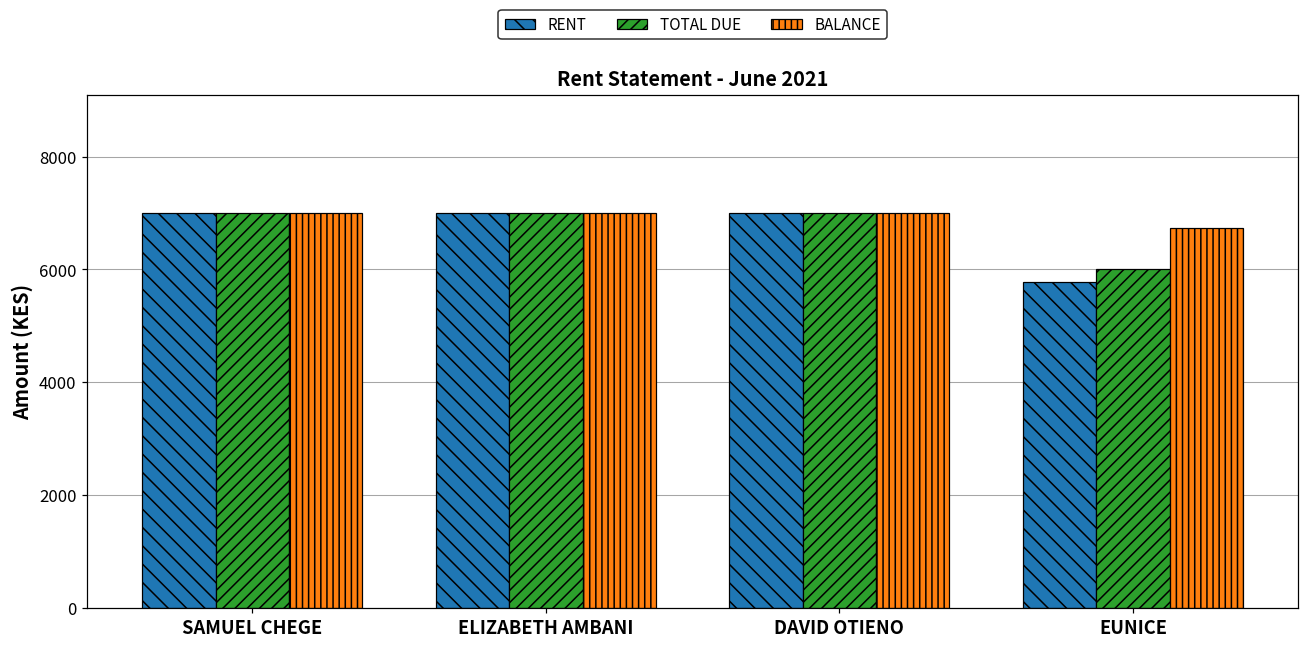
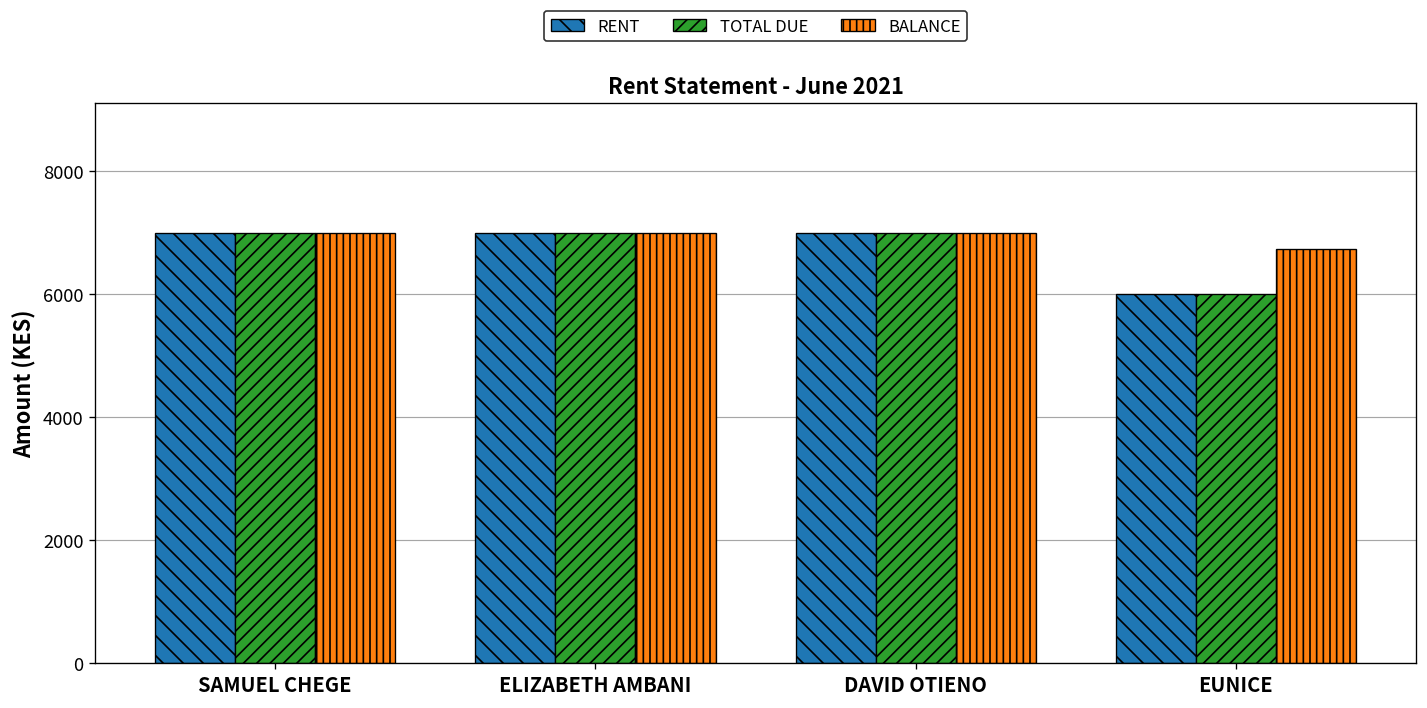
RENT, EUNICE: 5800 -> 6000
